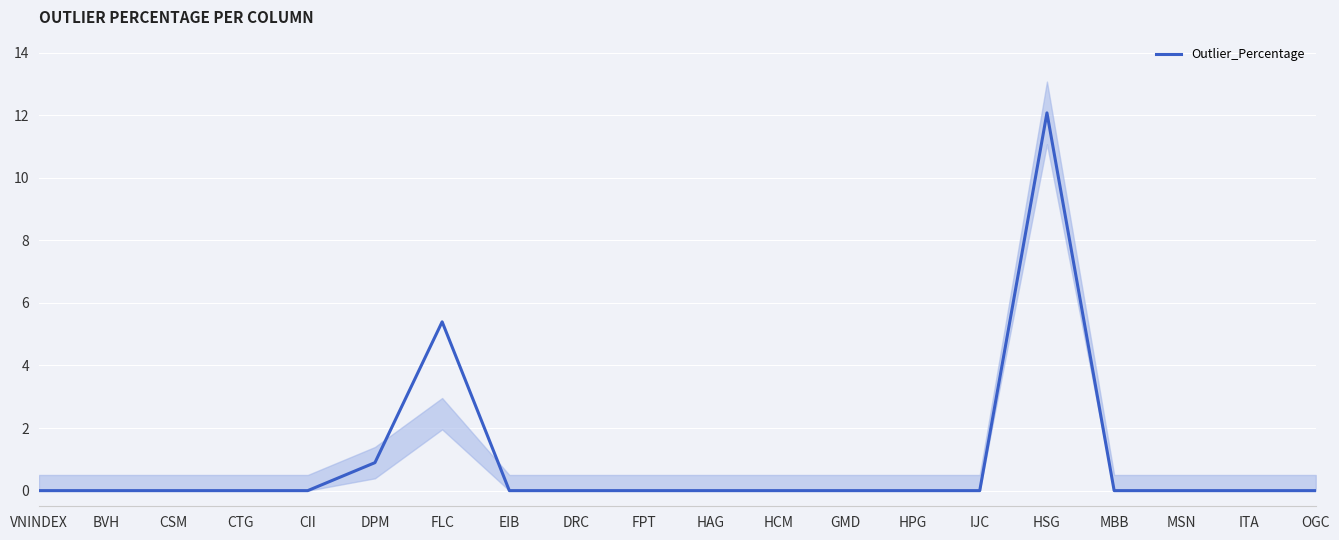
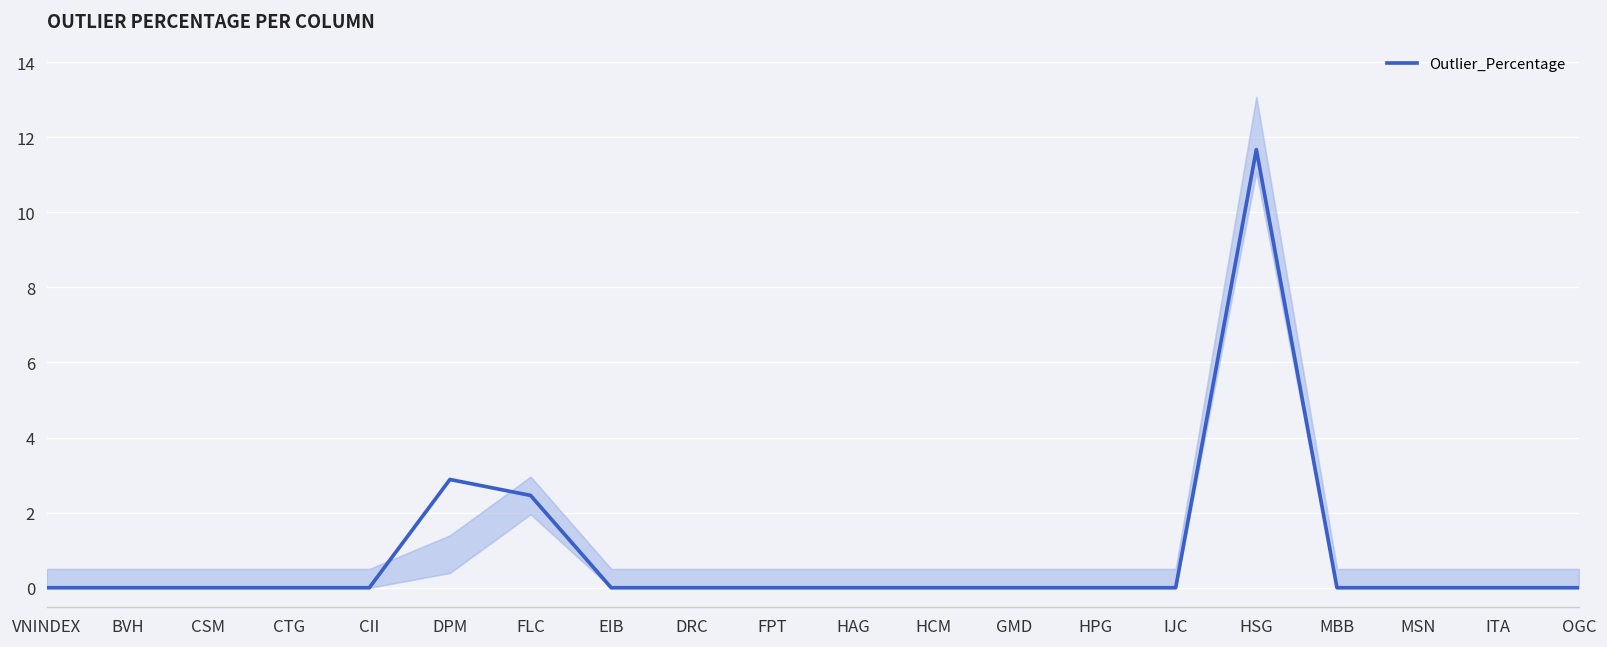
Outlier_Percentage, DPM: 0.9 -> 2.9
Outlier_Percentage, FLC: 5.4 -> 2.5
Outlier_Percentage, HSG: 12.1 -> 11.7
